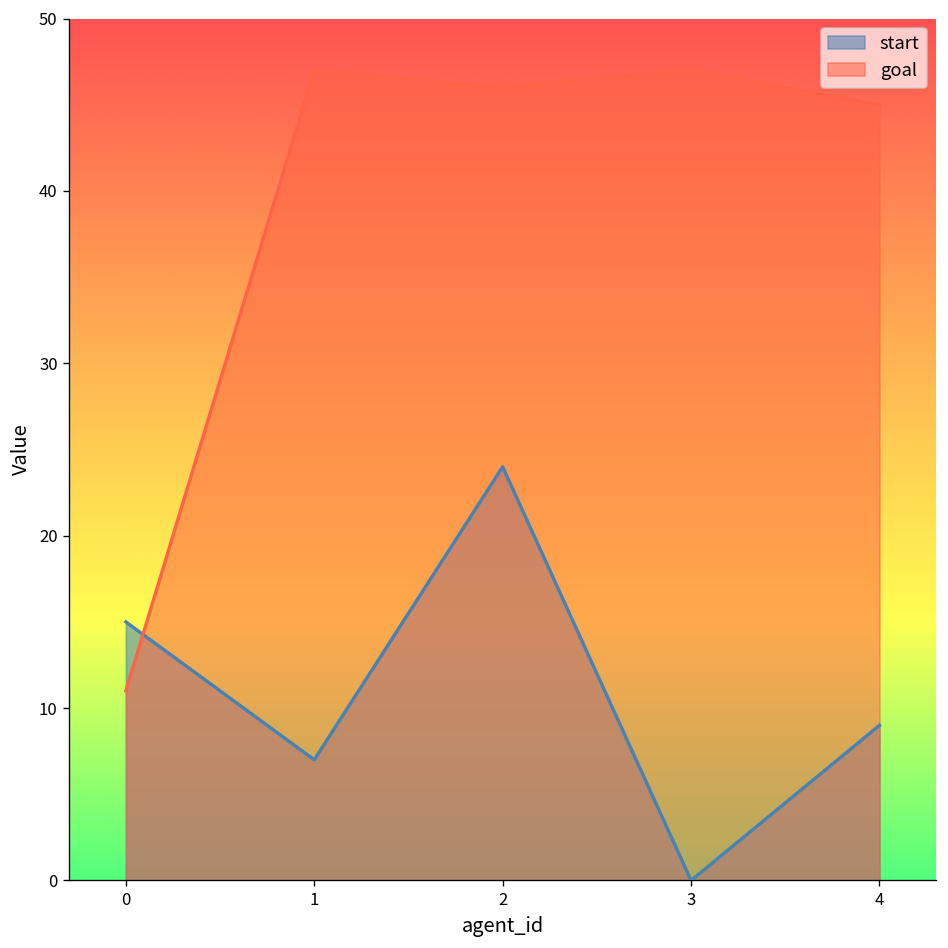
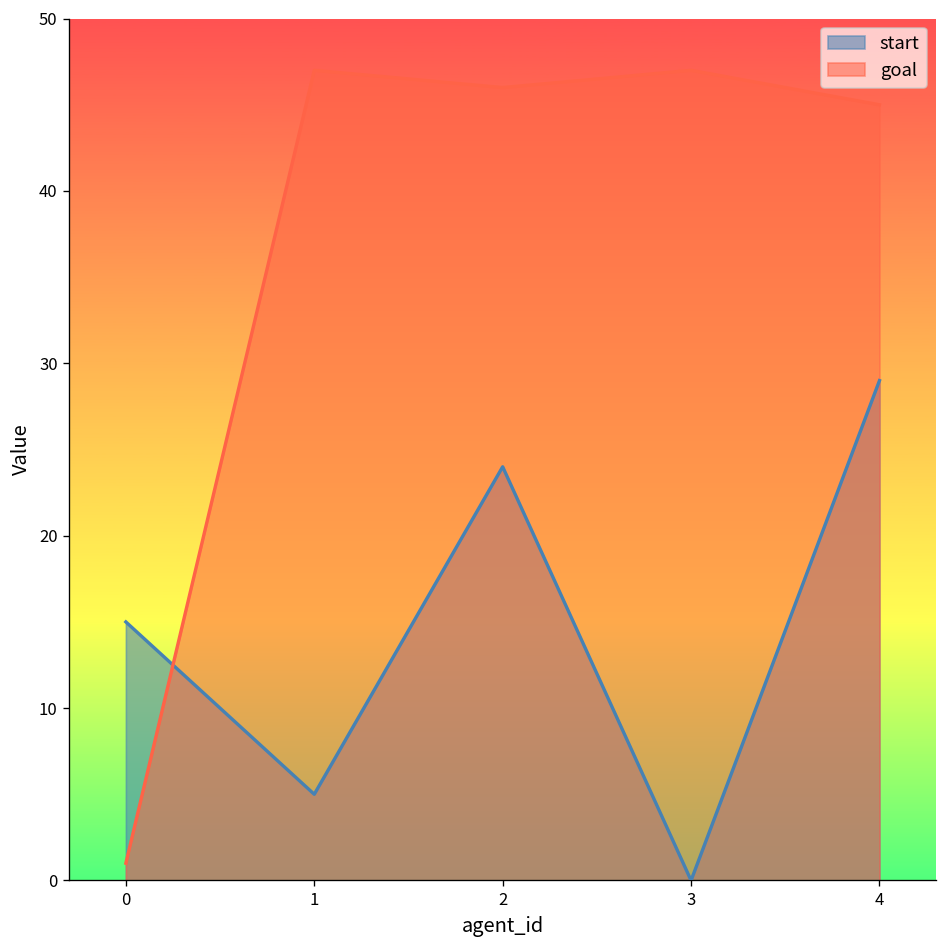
goal, 0: 11 -> 1
start, 1: 7 -> 5
start, 4: 9 -> 29
